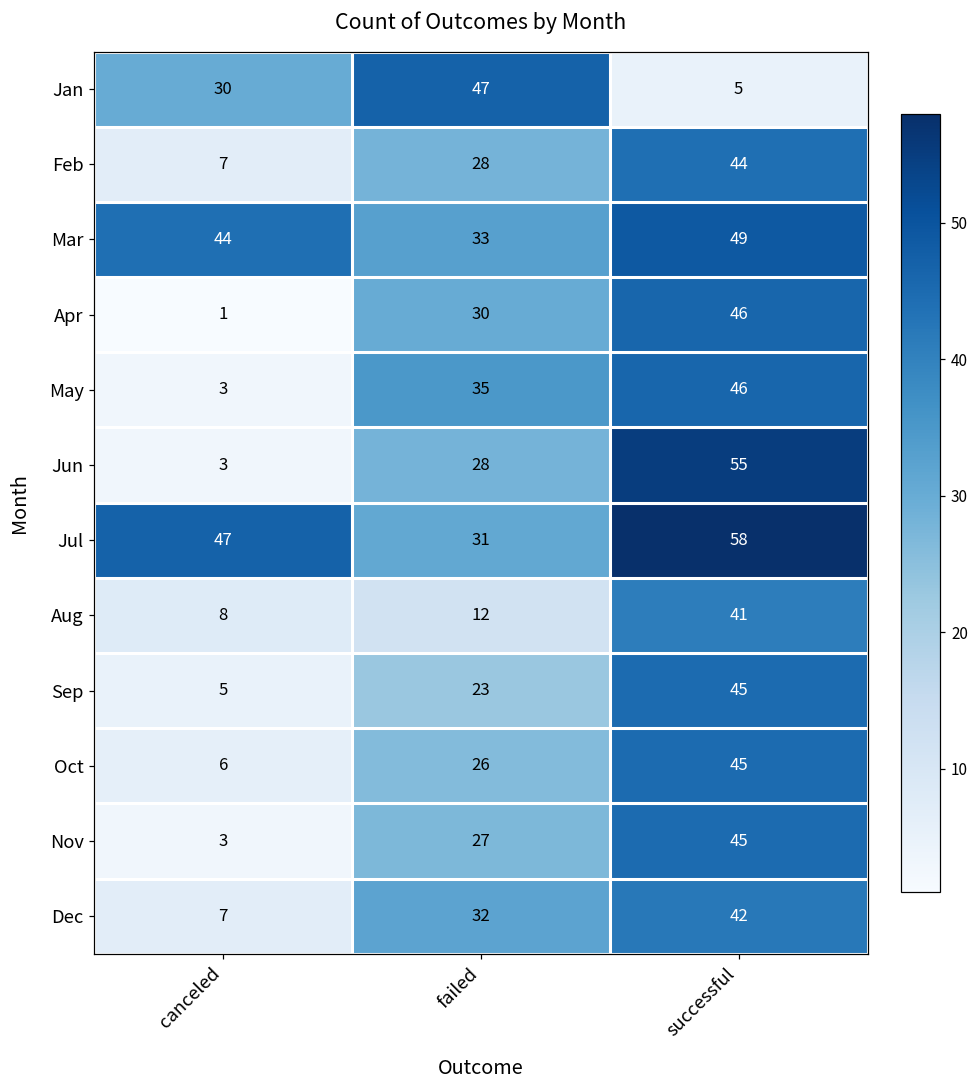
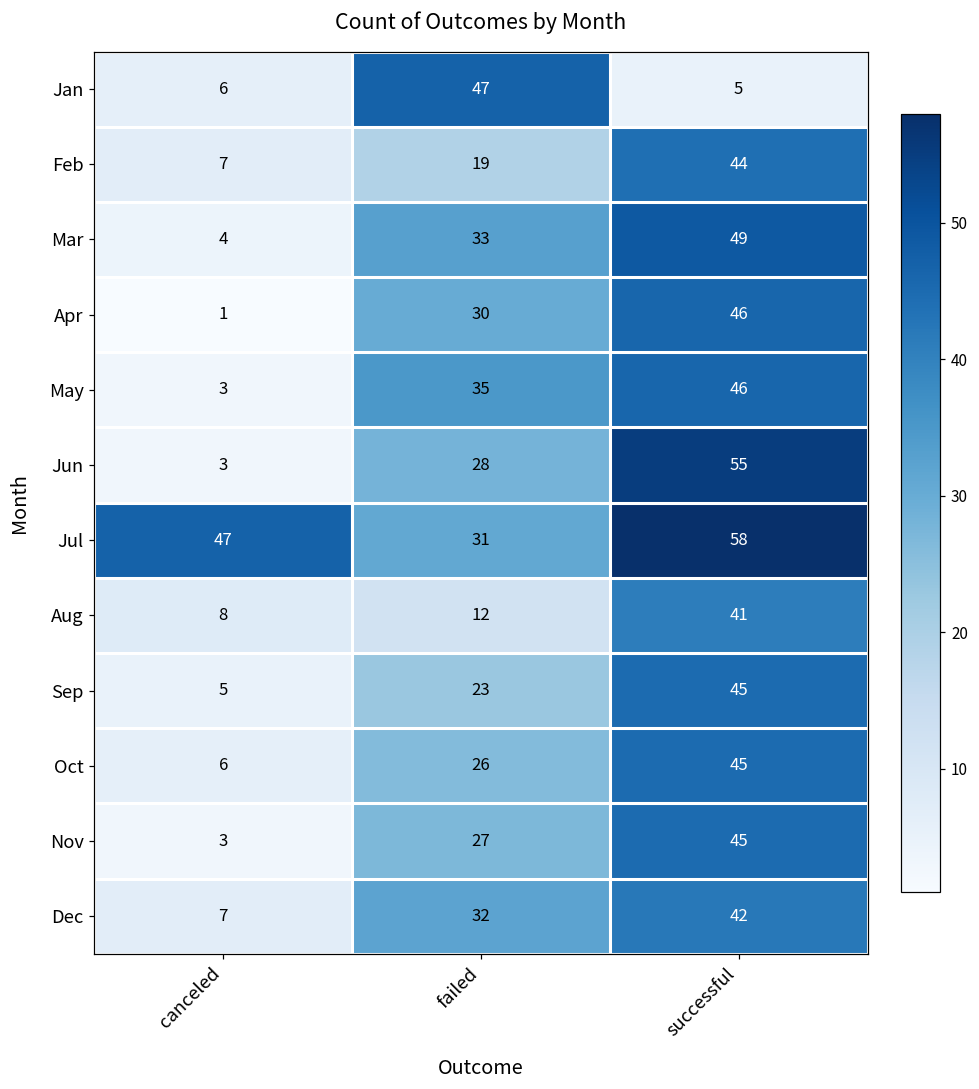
Jan, canceled: 30 -> 6
Feb, failed: 28 -> 19
Mar, canceled: 44 -> 4
